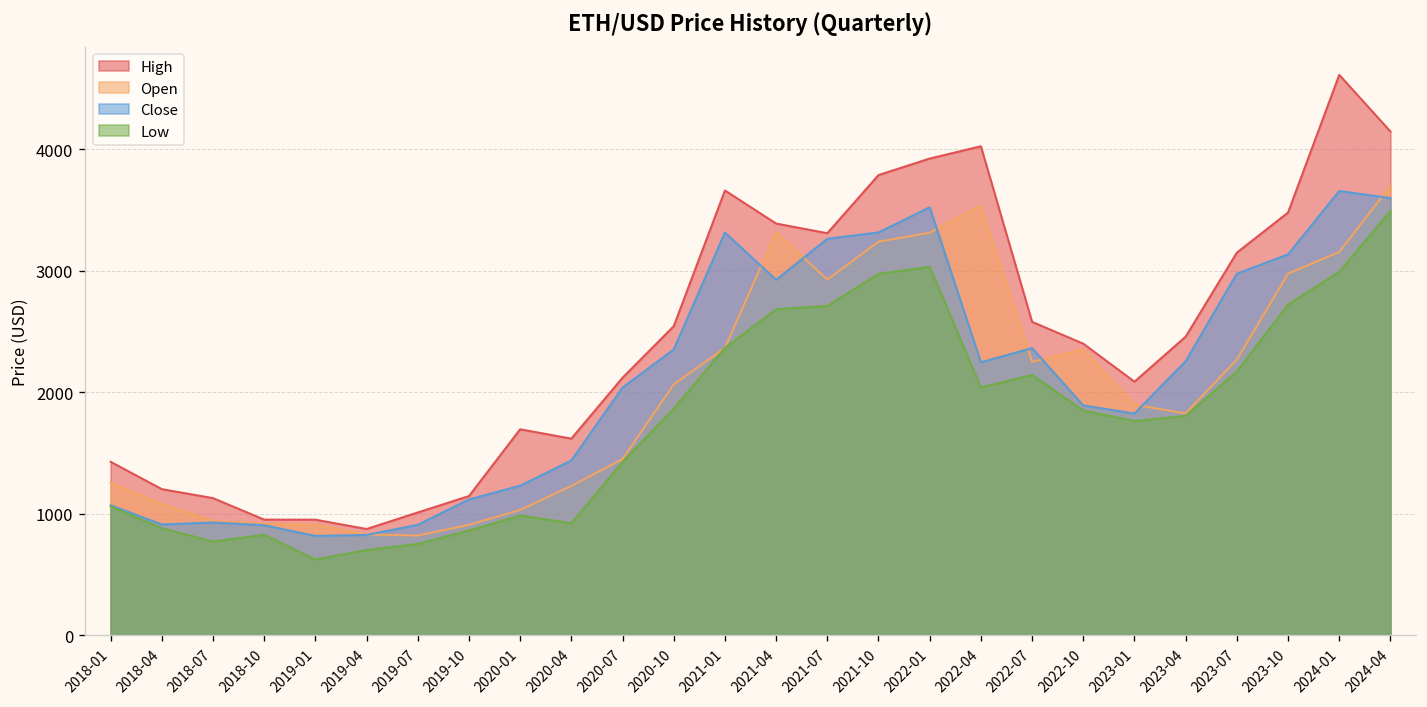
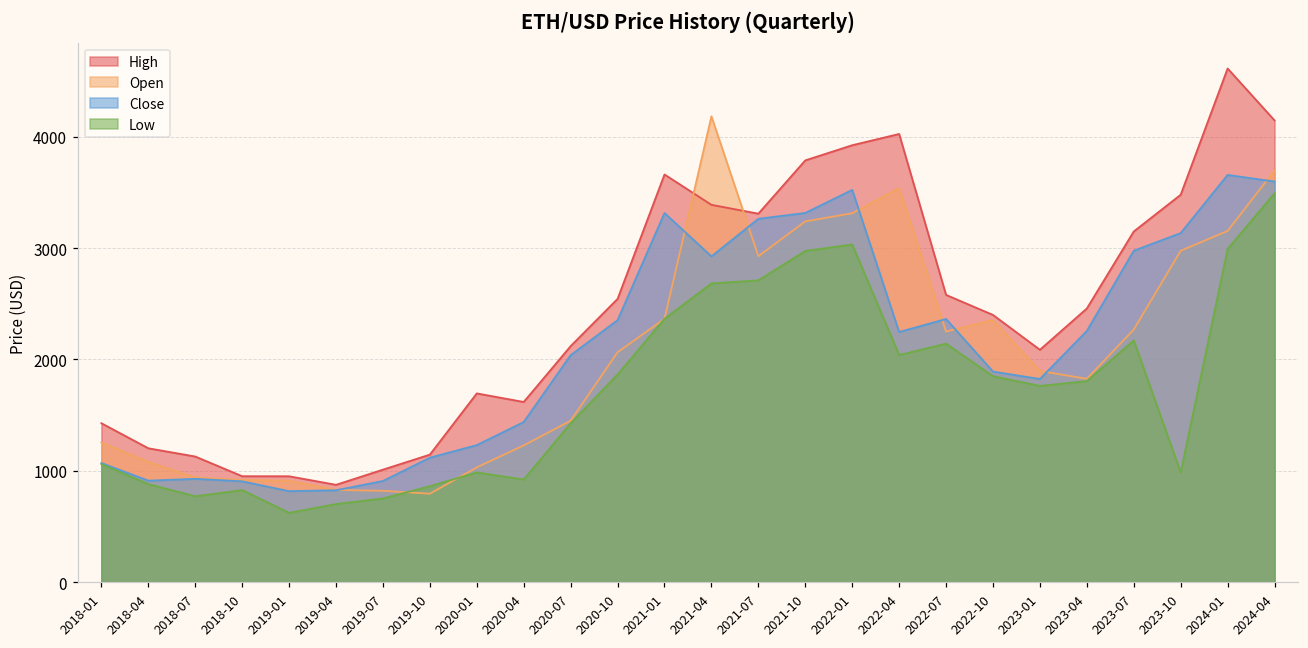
Open, 2019-10: 910 -> 790
Open, 2021-04: 3320 -> 4180
Low, 2023-10: 2720 -> 980
